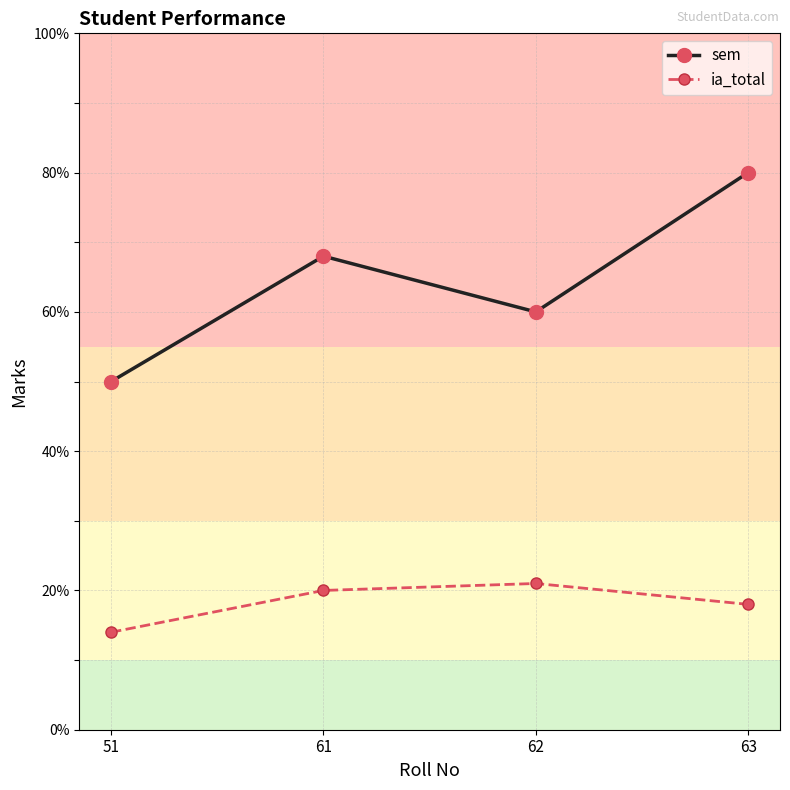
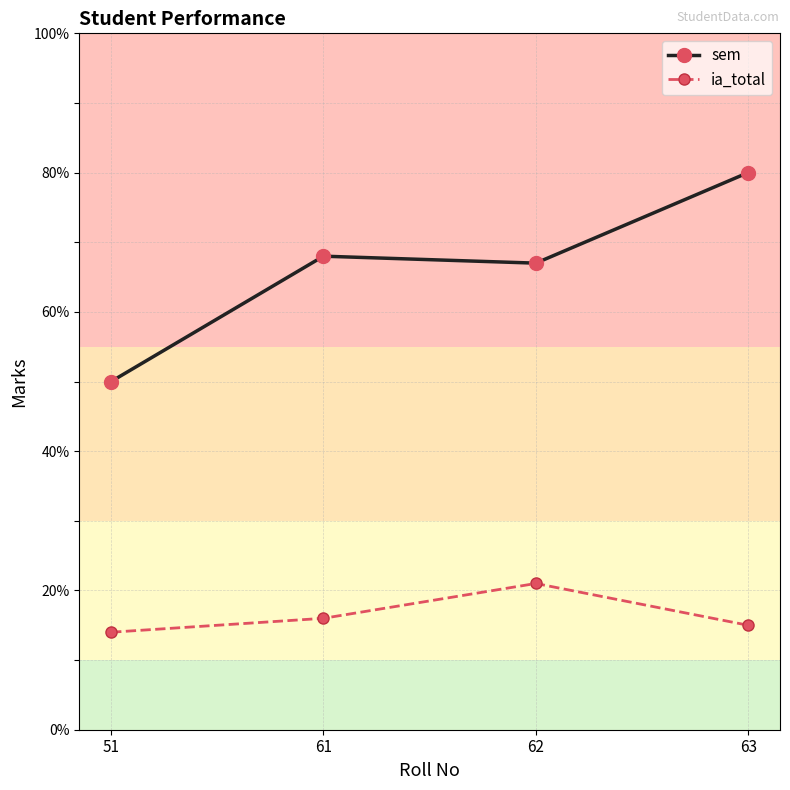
ia_total, 61: 20% -> 16%
sem, 62: 60% -> 67%
ia_total, 63: 18% -> 15%
